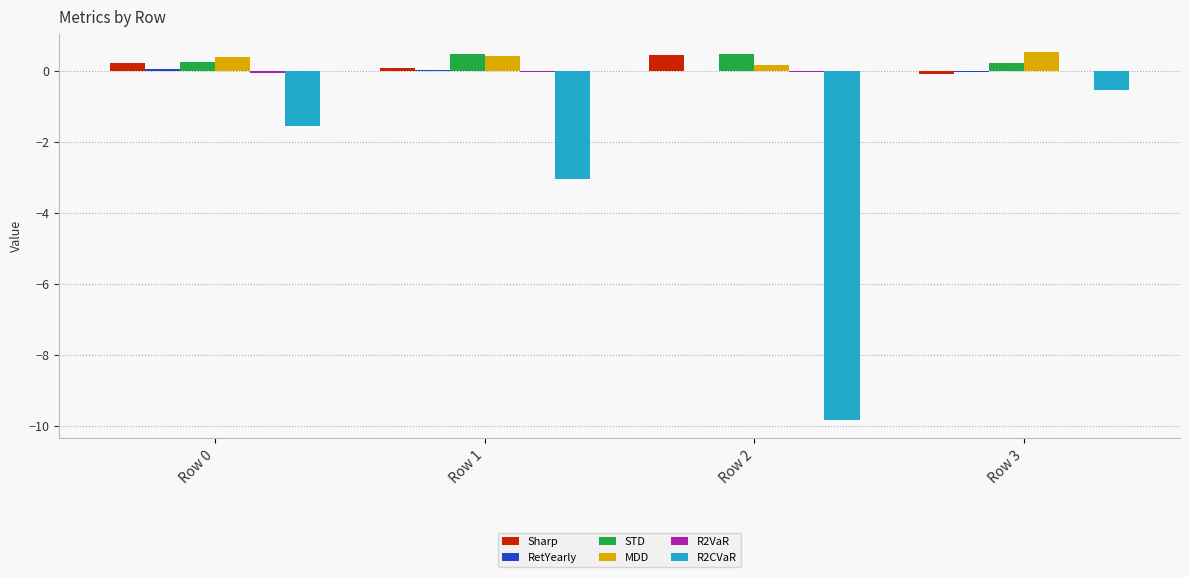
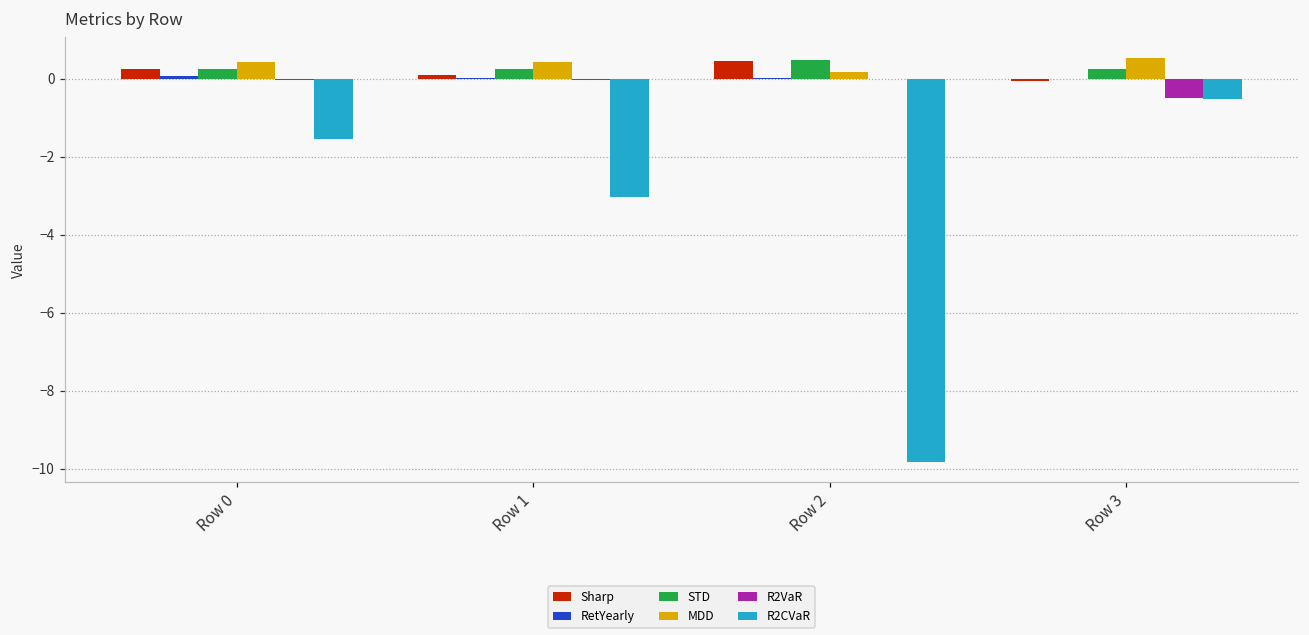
STD, Row 1: 0.5 -> 0.2
R2VaR, Row 3: 0.0 -> -0.5
